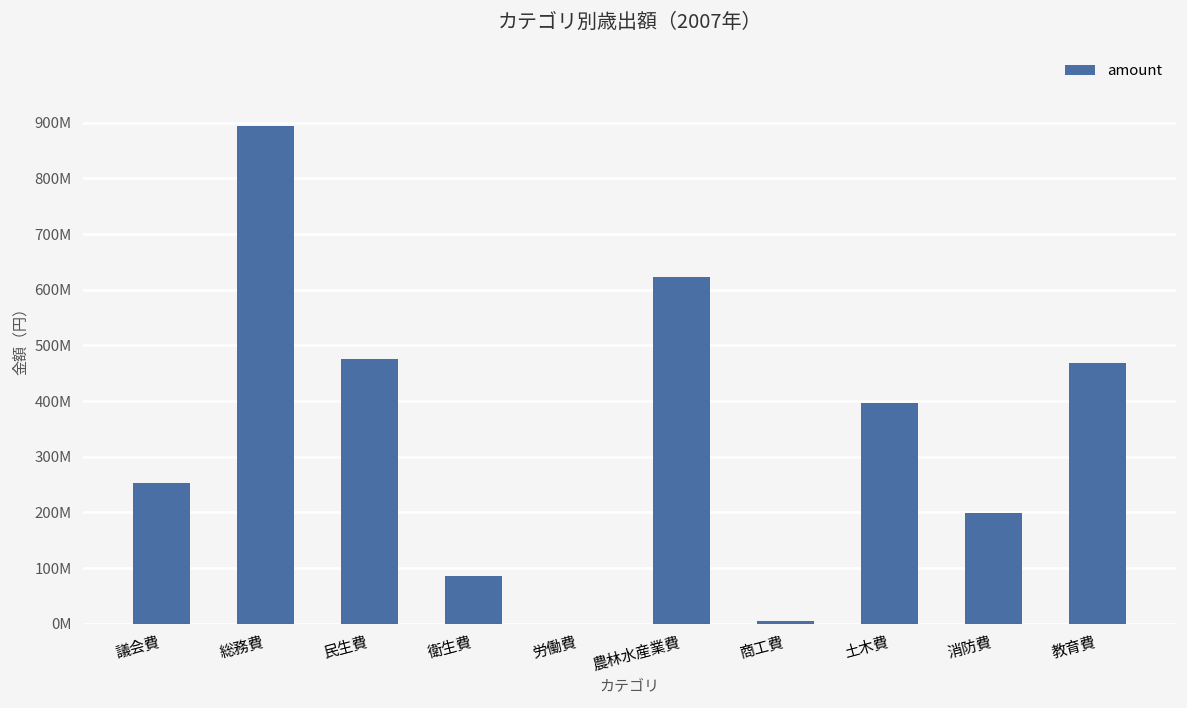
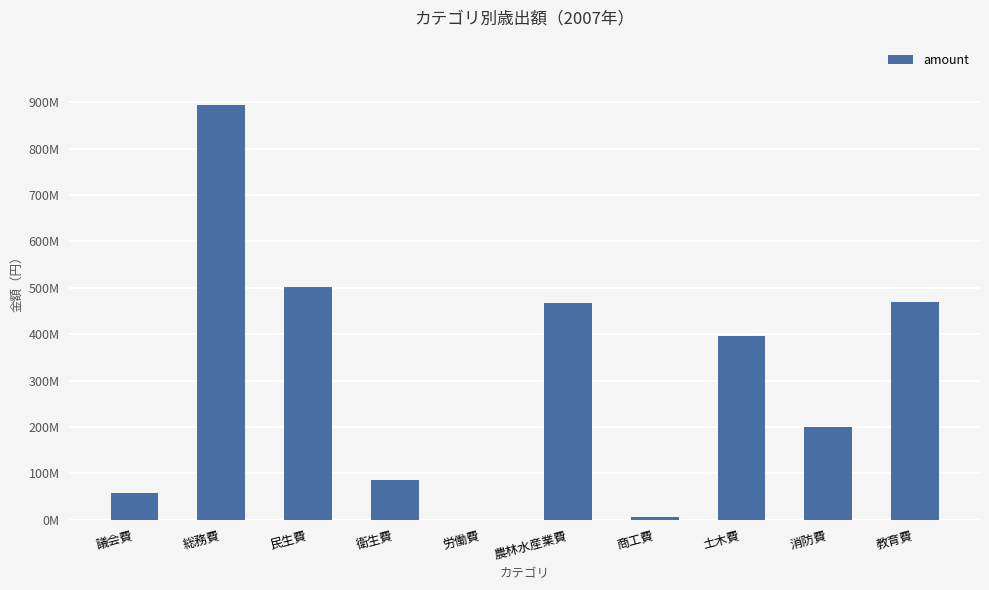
議会費: 250000000 -> 60000000
民生費: 480000000 -> 500000000
農林水産業費: 620000000 -> 470000000
